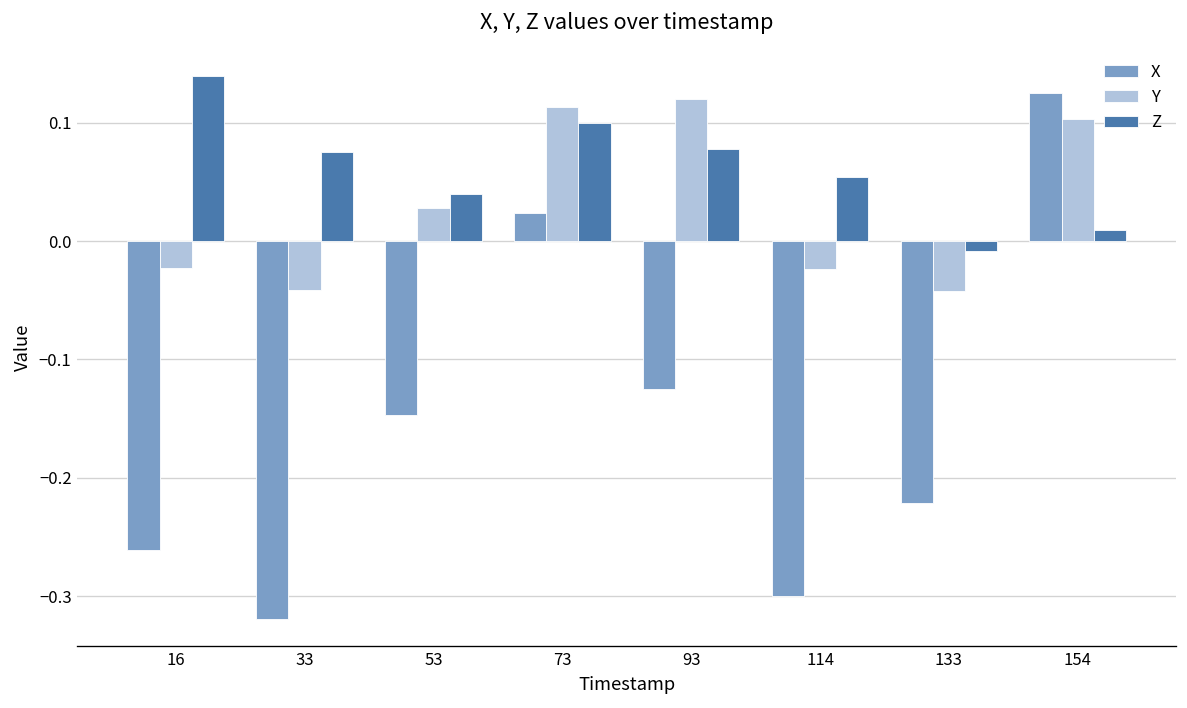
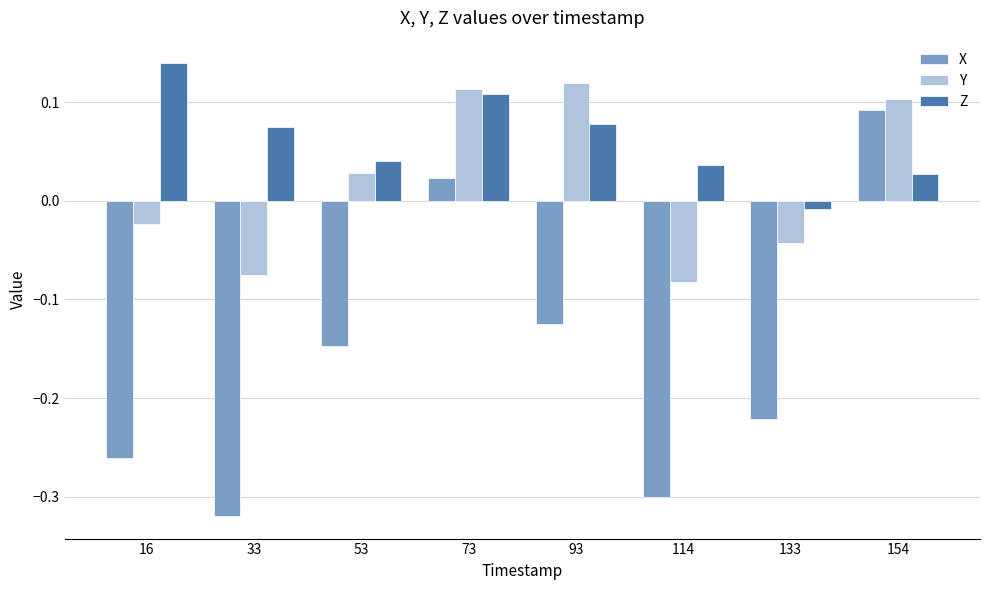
Y, 33: -0.04 -> -0.08
Z, 73: 0.10 -> 0.11
Y, 114: -0.02 -> -0.08
Z, 114: 0.05 -> 0.04
X, 154: 0.13 -> 0.09
Z, 154: 0.01 -> 0.03
